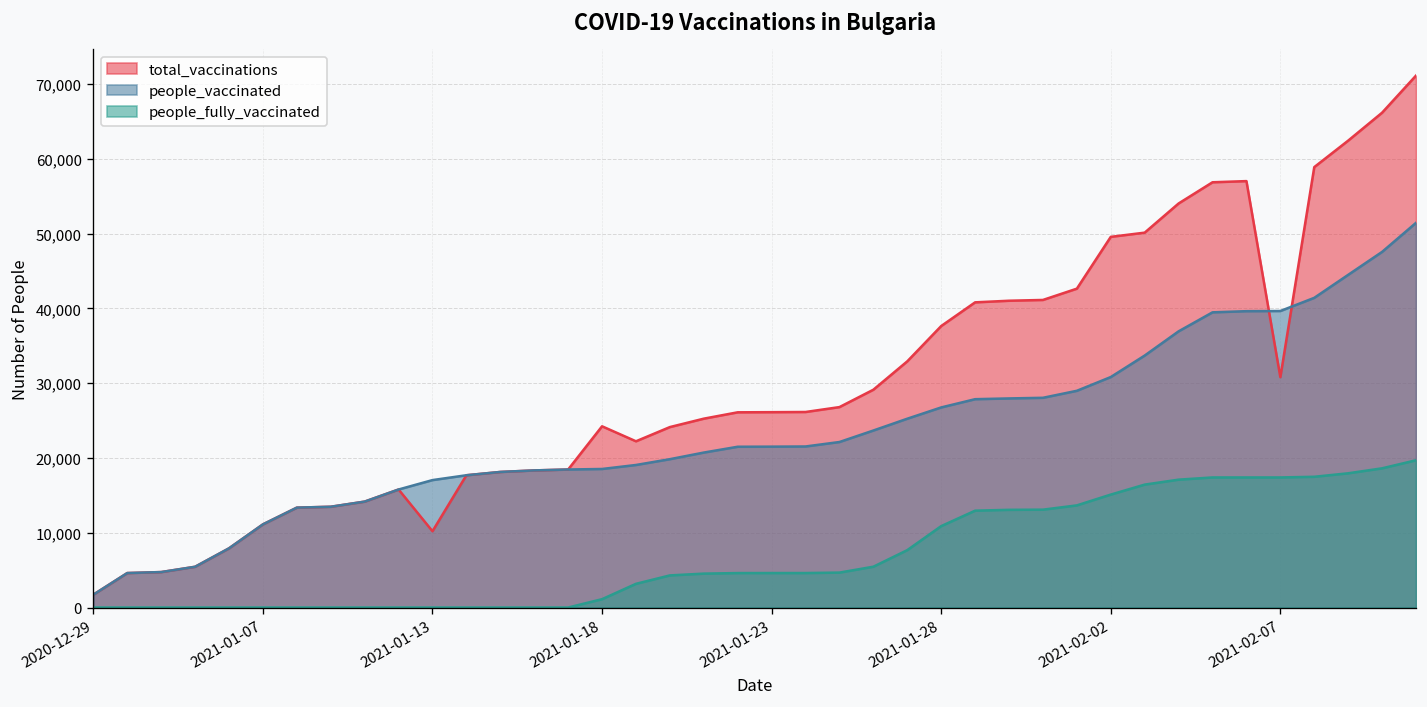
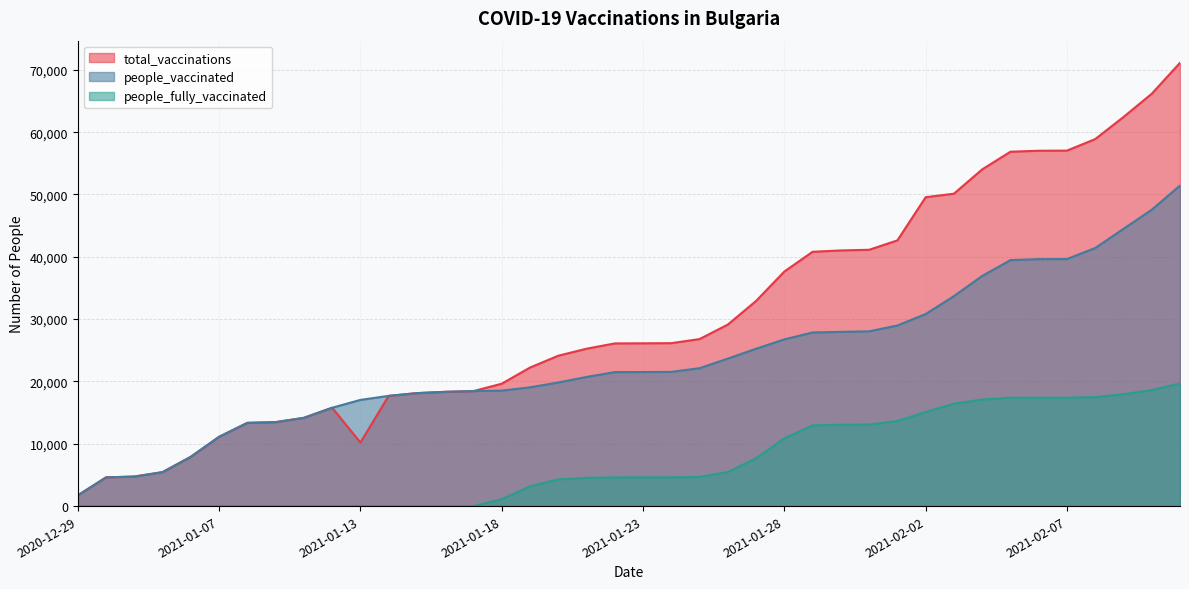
total_vaccinations, 2021-01-18: 24,000 -> 20,000
total_vaccinations, 2021-02-07: 31,000 -> 57,000
